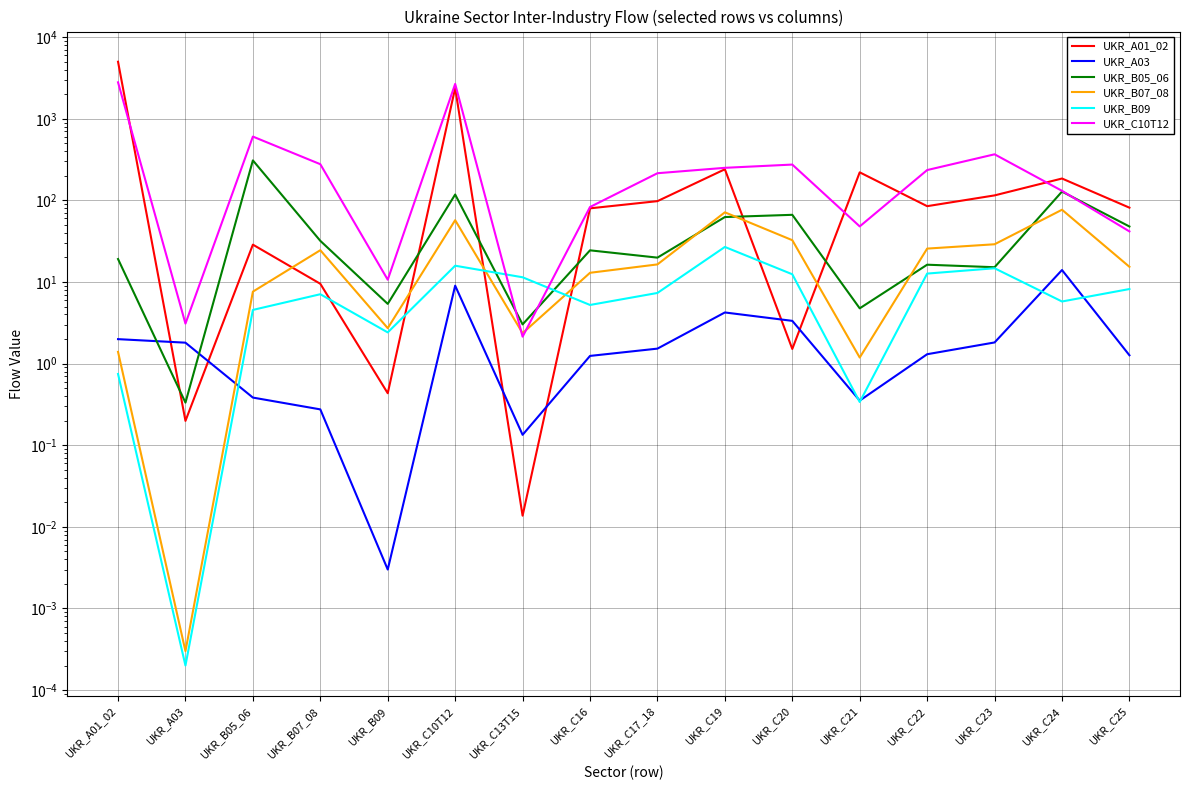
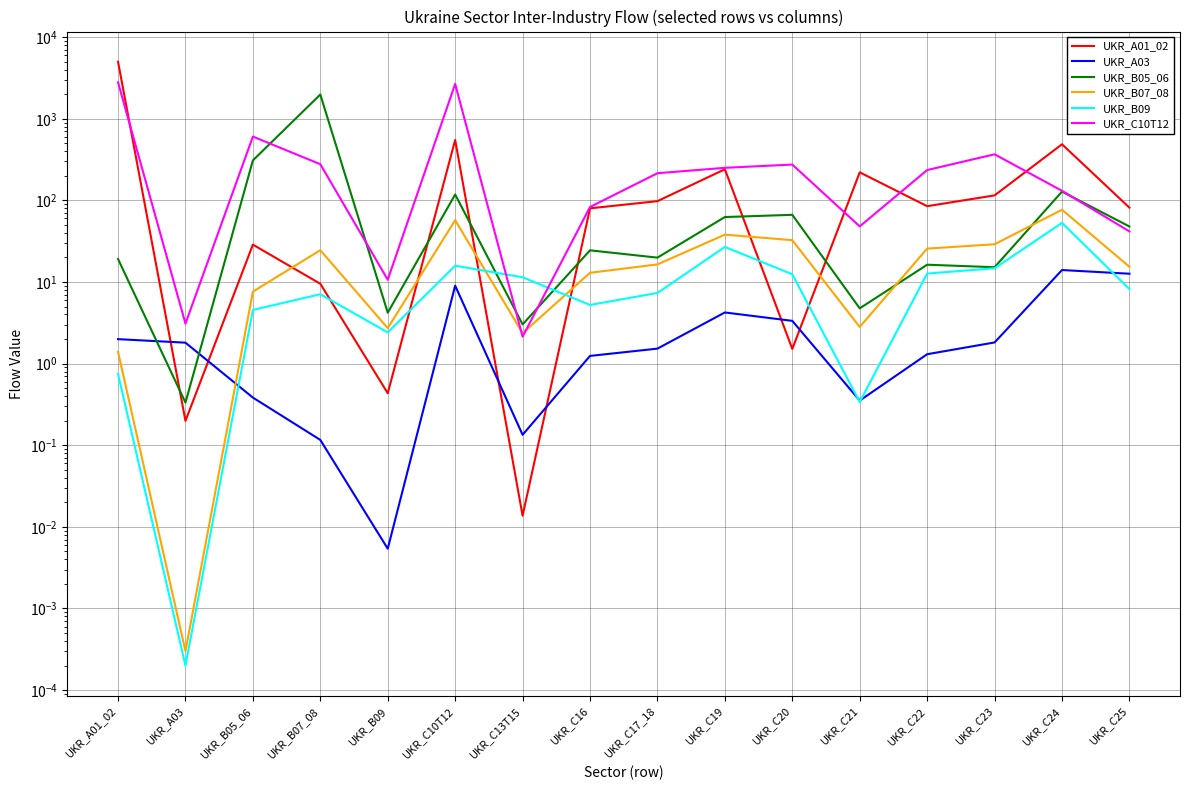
UKR_A03, UKR_B07_08: 0.28 -> 0.12
UKR_B05_06, UKR_B07_08: 32 -> 2000
UKR_A03, UKR_B09: 0.0030 -> 0.005
UKR_B05_06, UKR_B09: 5 -> 4
UKR_A01_02, UKR_C10T12: 2400 -> 500
UKR_B07_08, UKR_C19: 70 -> 40
UKR_B07_08, UKR_C21: 1.2 -> 2.8
UKR_A01_02, UKR_C24: 190 -> 500
UKR_B09, UKR_C24: 6 -> 50
UKR_A03, UKR_C25: 1.3 -> 13
